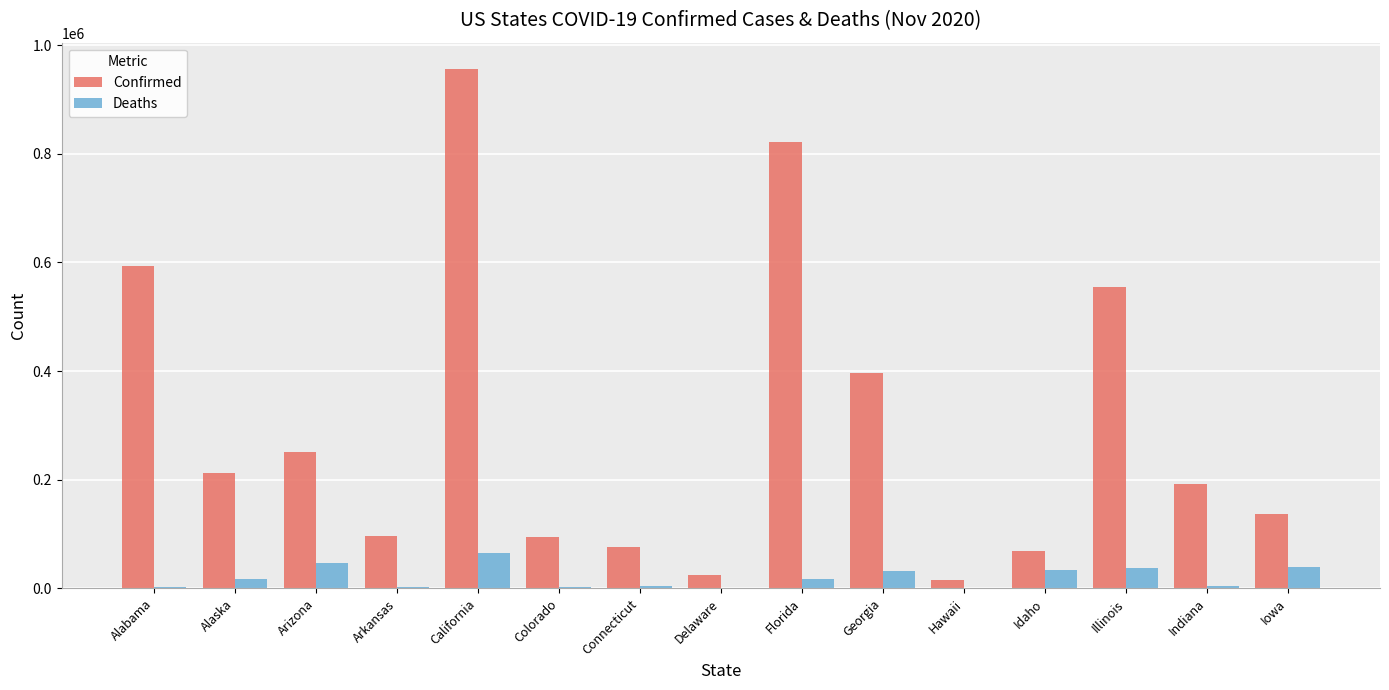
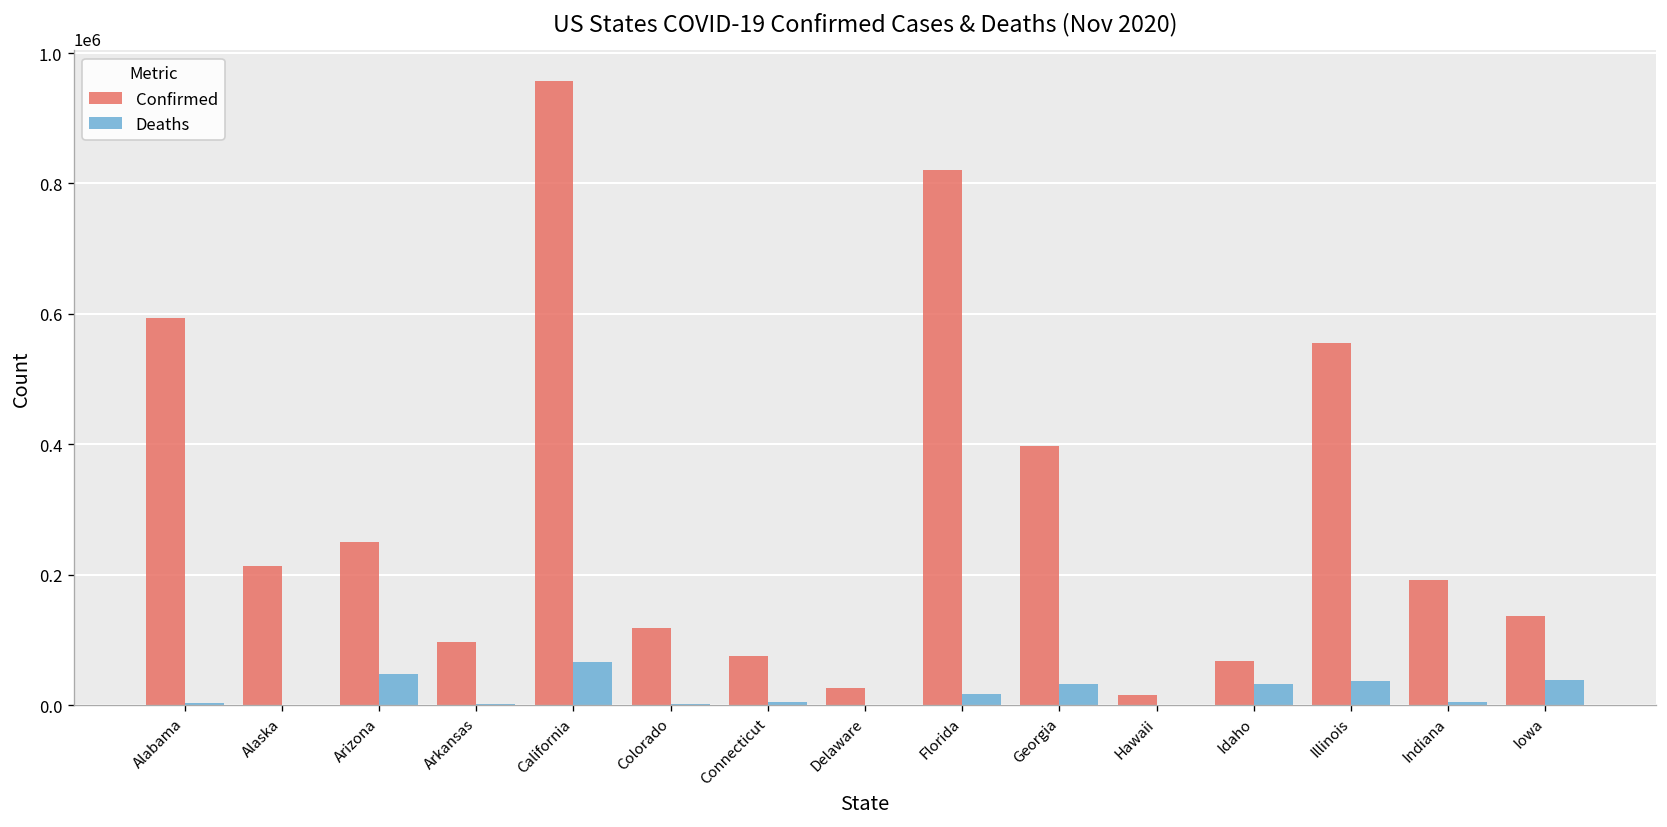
Deaths, Alaska: 20000 -> 0
Confirmed, Colorado: 100000 -> 120000
